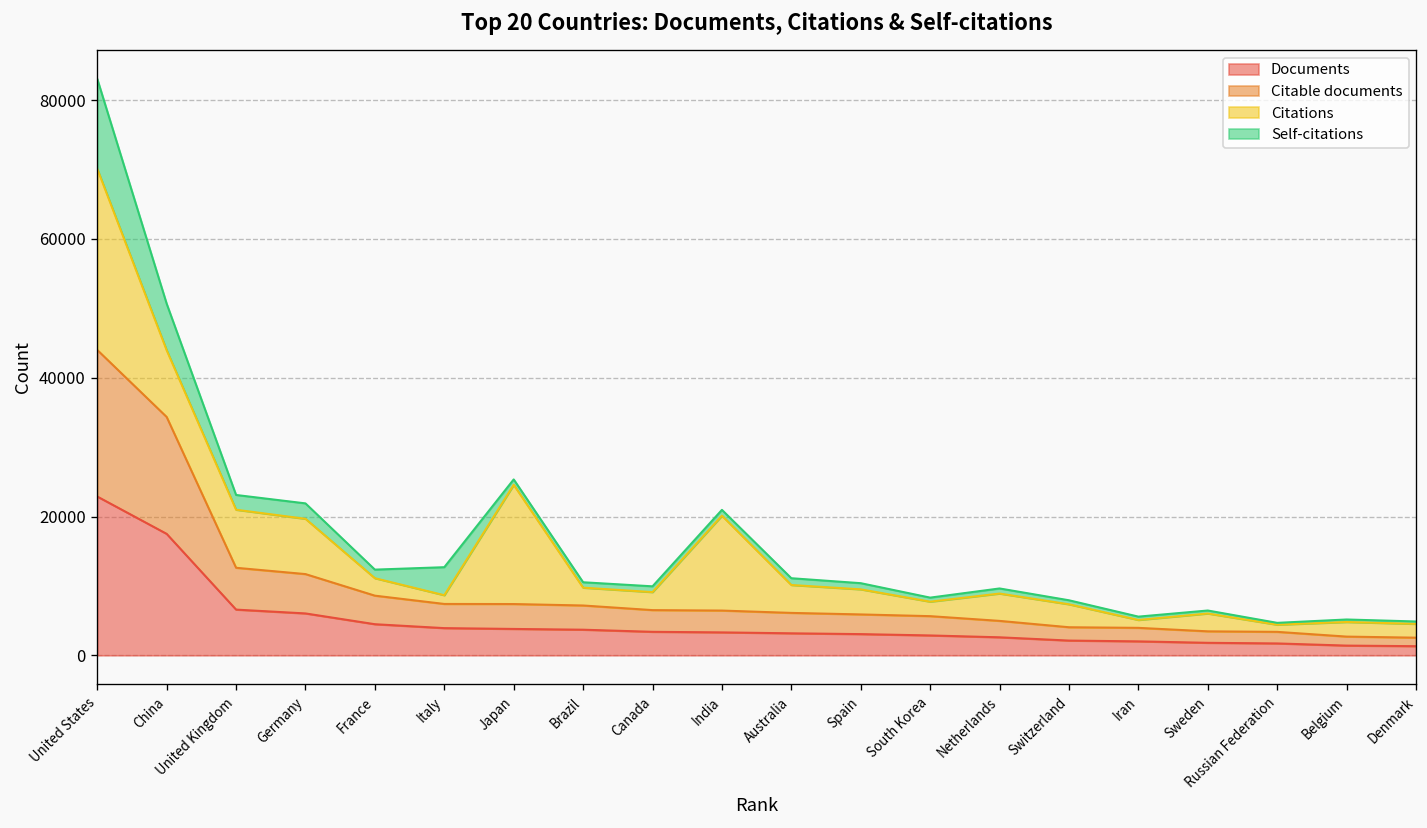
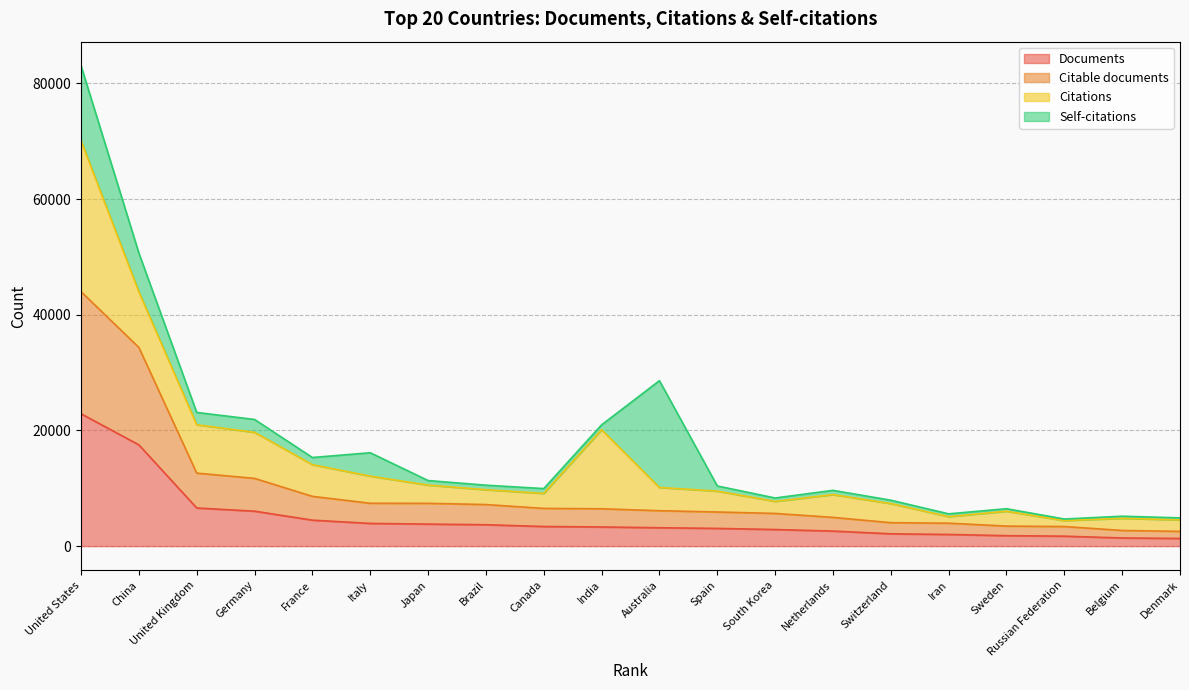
Citations, France: 3000 -> 5000
Citations, Italy: 1000 -> 5000
Citations, Japan: 17000 -> 3000
Self-citations, Australia: 1000 -> 18000
